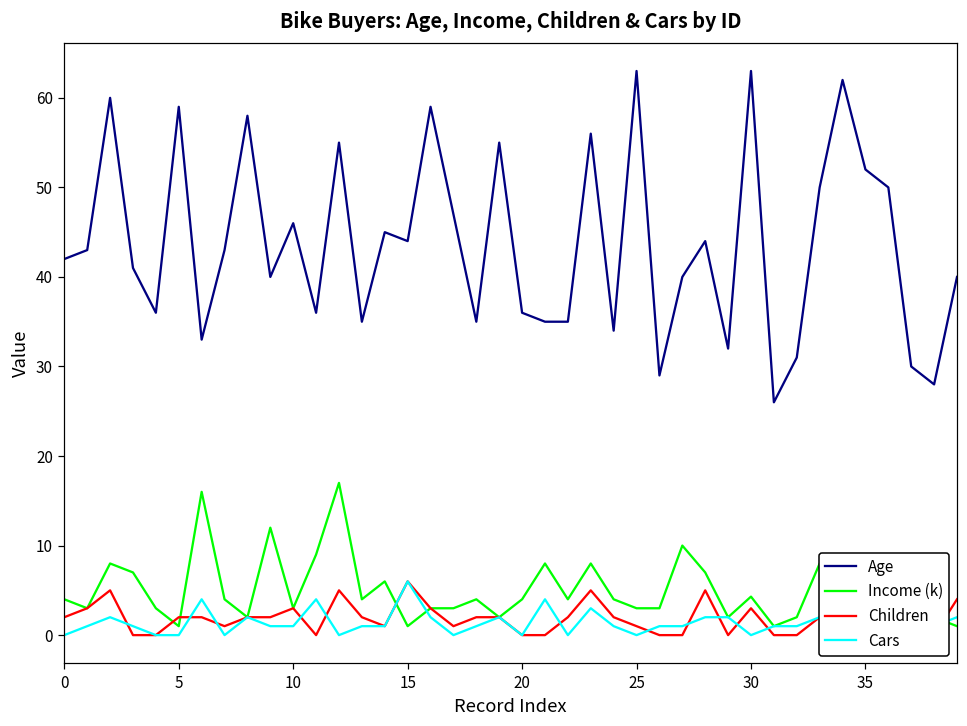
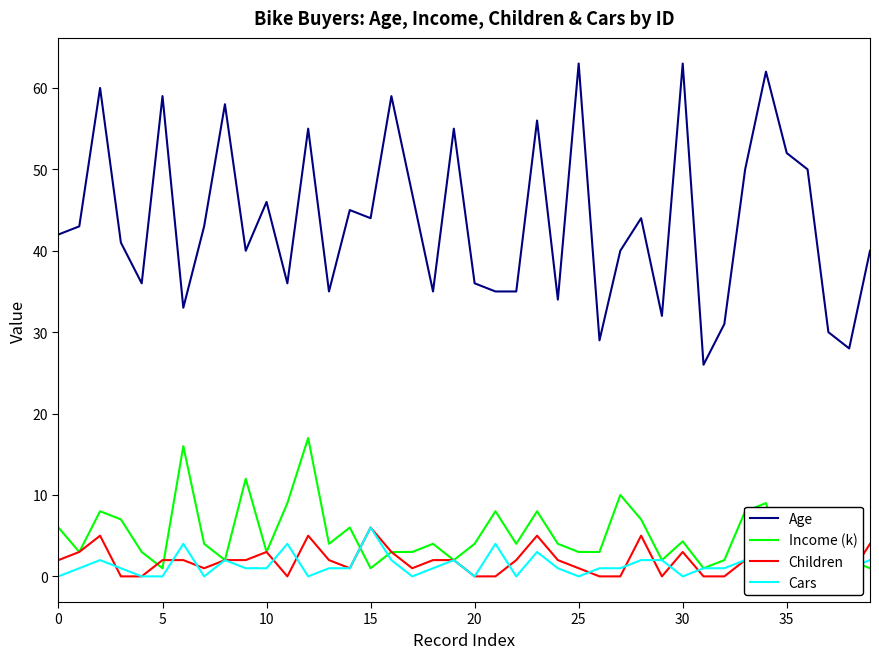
Income (k), 0: 4 -> 6
